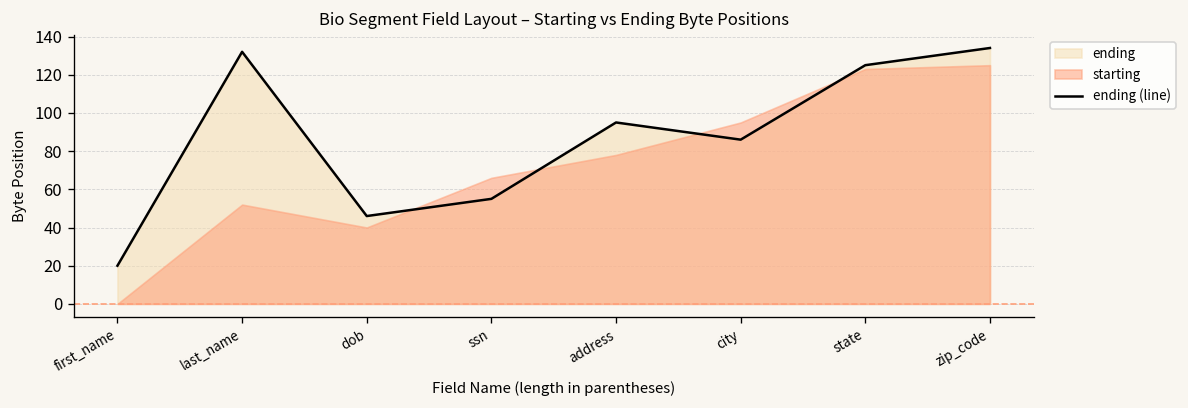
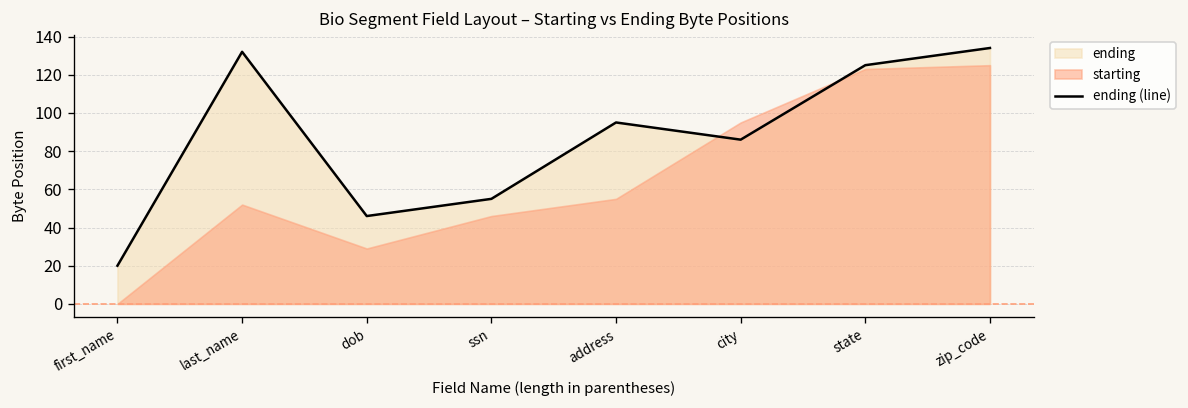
starting, dob: 40 -> 29
starting, ssn: 66 -> 46
starting, address: 78 -> 55
